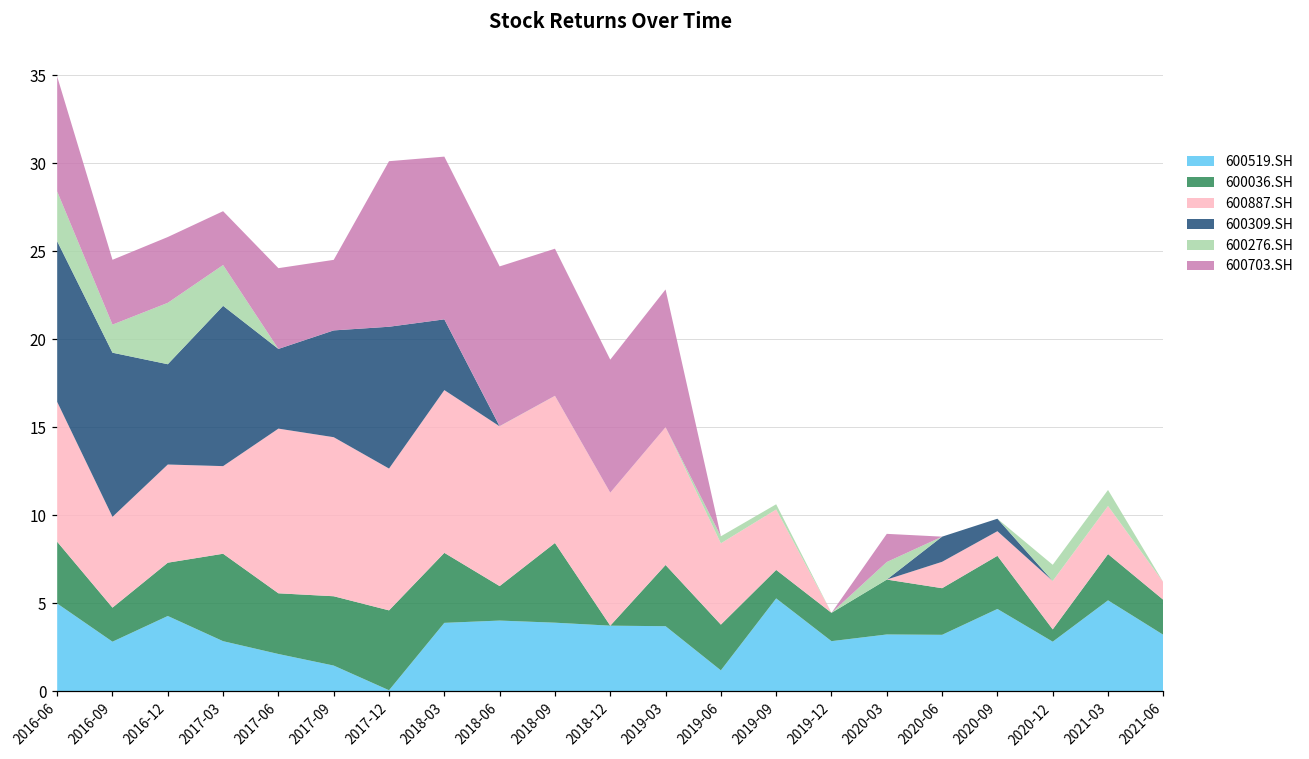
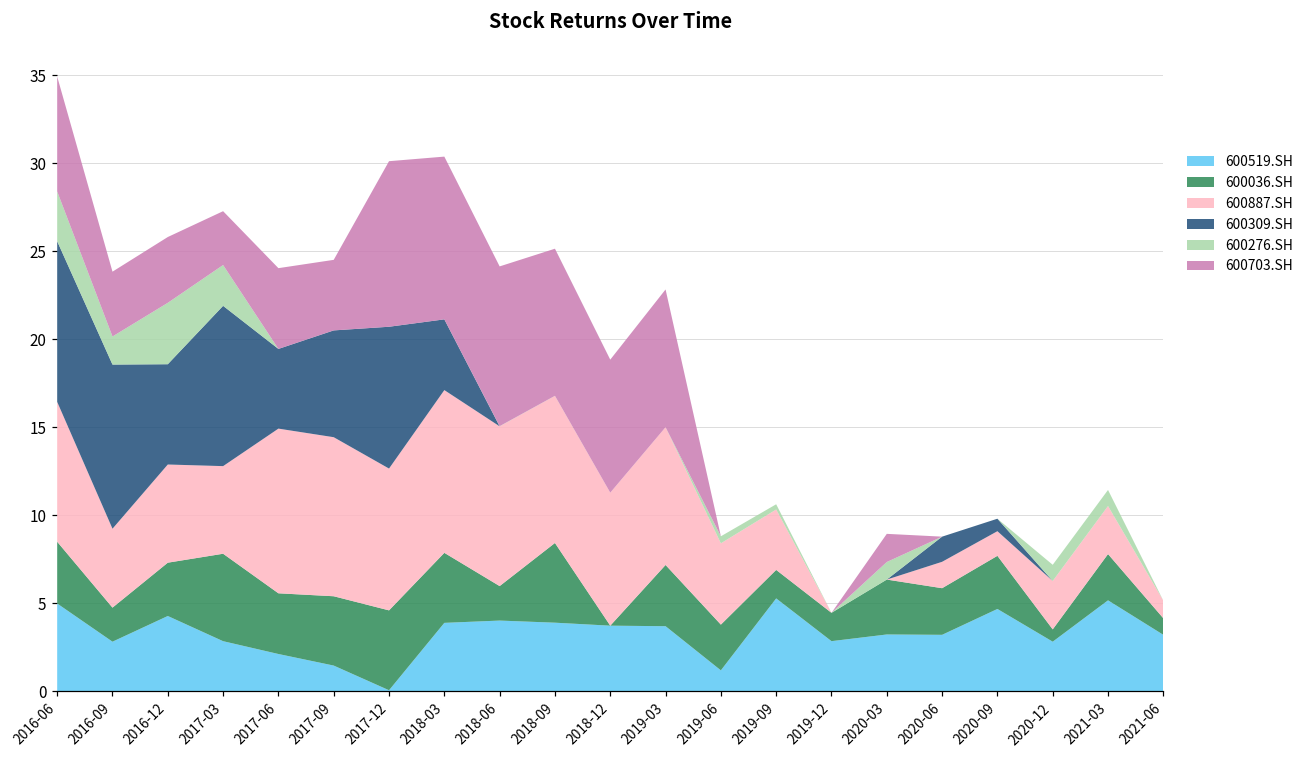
600887.SH, 2016-09: 5.2 -> 4.5
600036.SH, 2021-06: 2.0 -> 0.9
